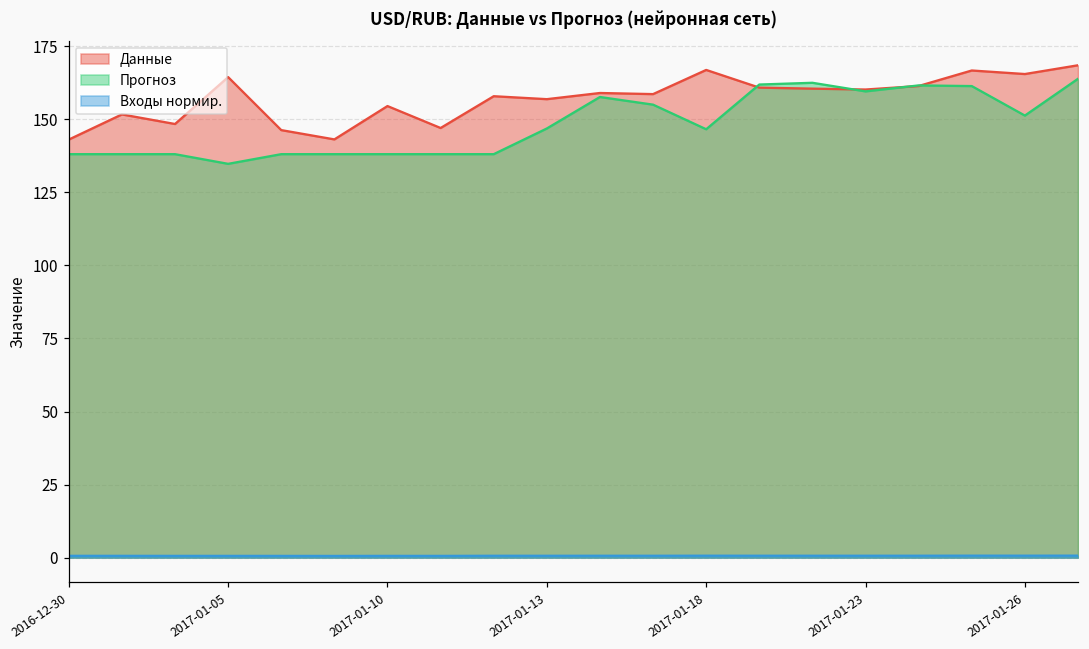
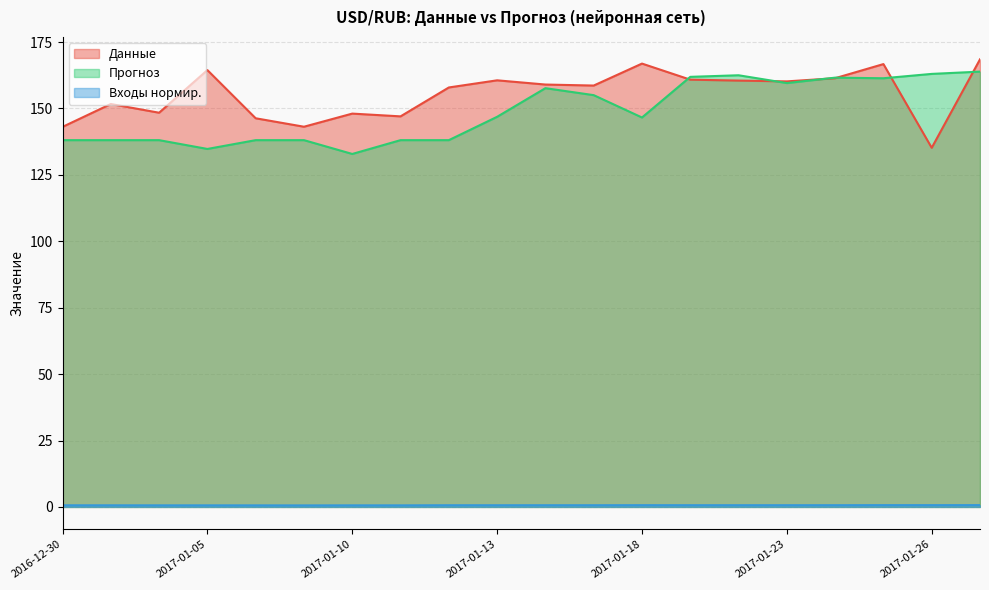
Данные, 2017-01-10: 155 -> 148
Прогноз, 2017-01-10: 138 -> 133
Данные, 2017-01-13: 157 -> 161
Данные, 2017-01-26: 166 -> 135
Прогноз, 2017-01-26: 151 -> 163
